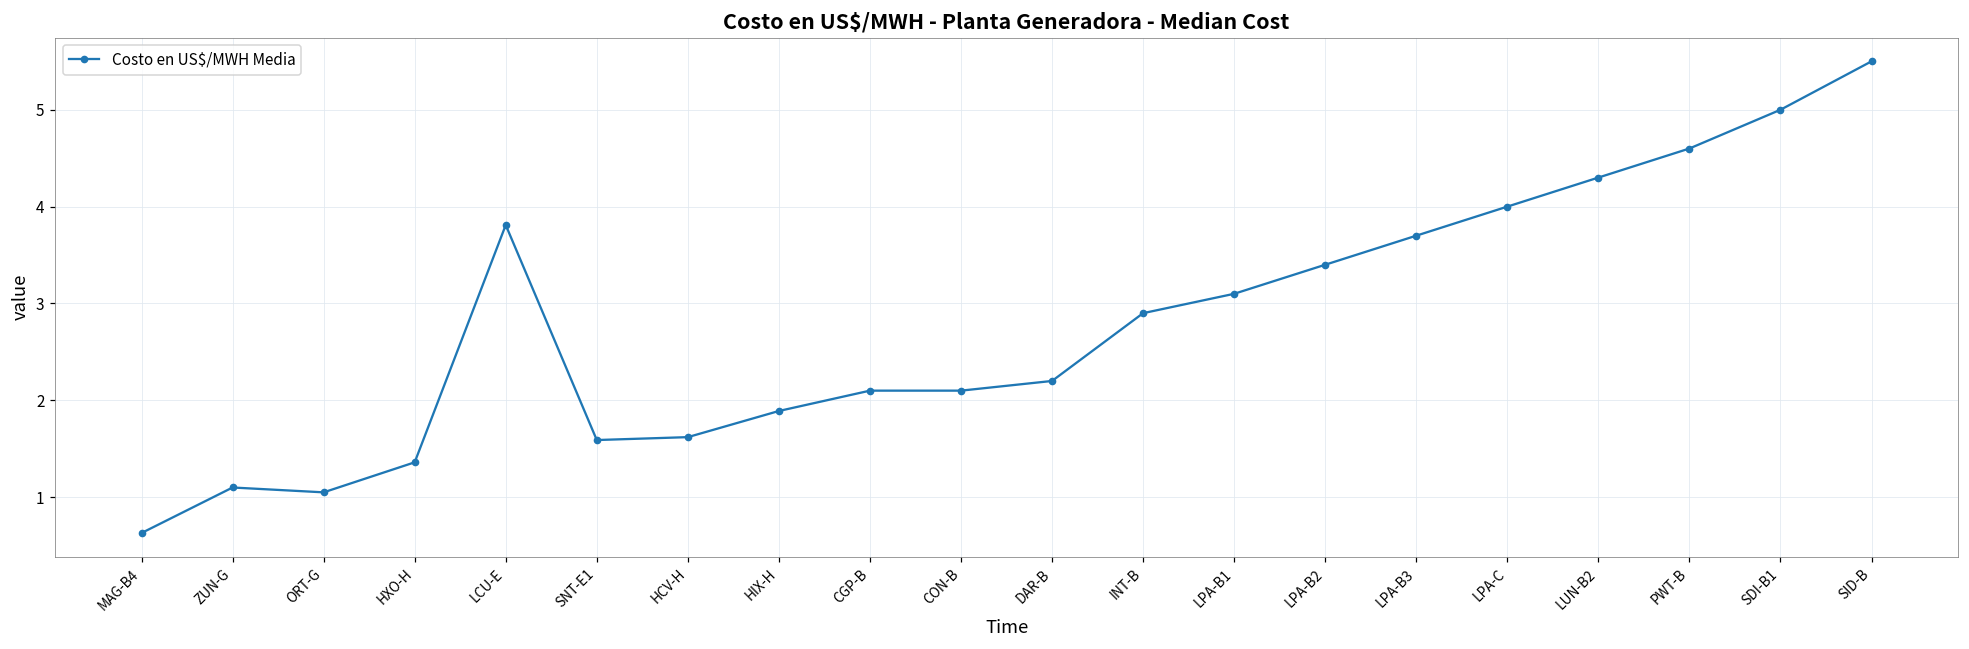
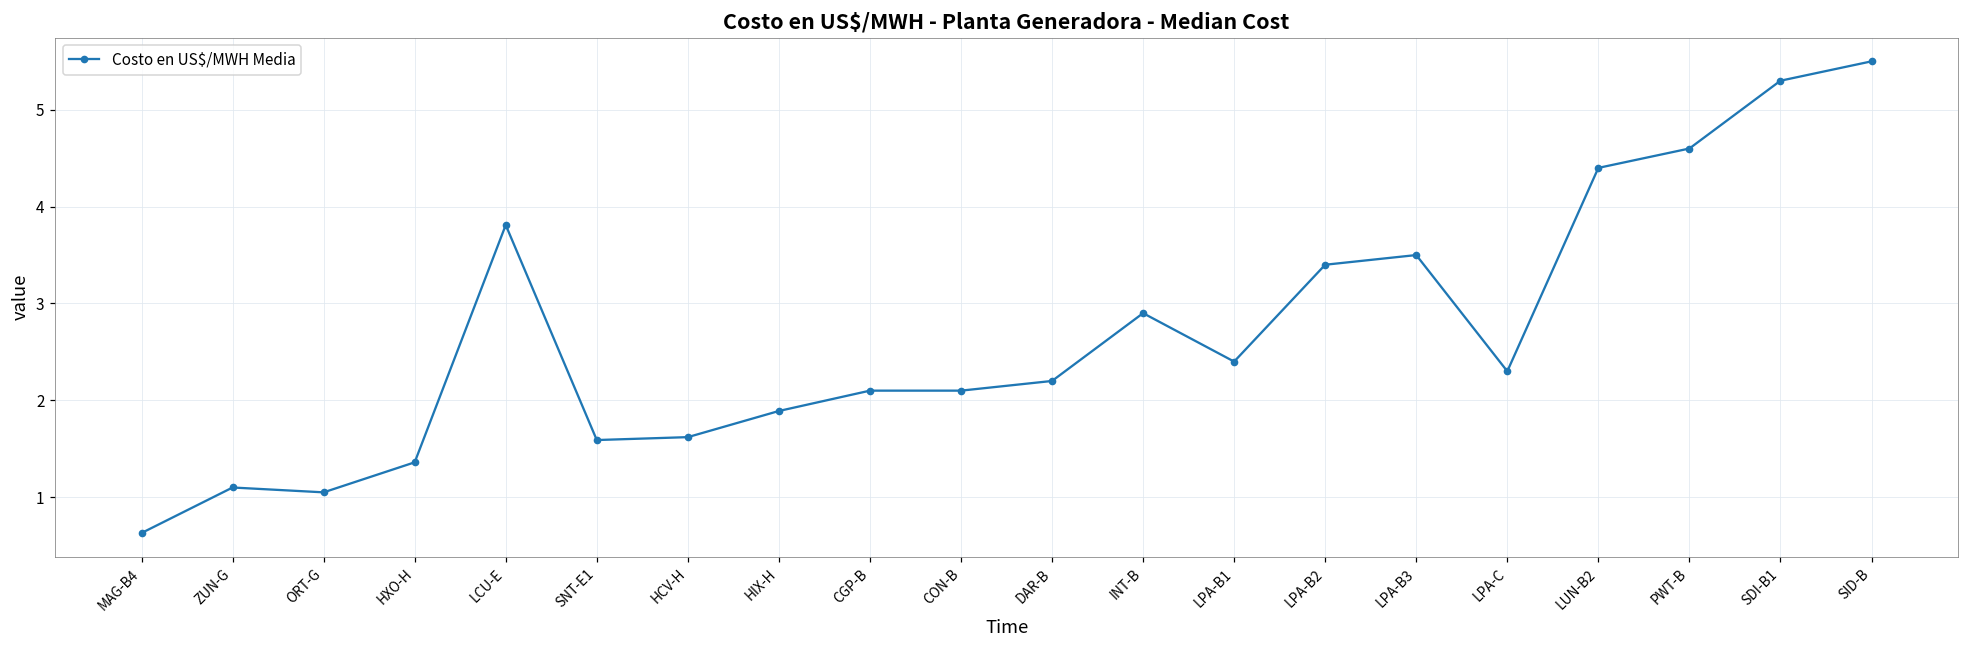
LPA-B1: 3.1 -> 2.4
LPA-B3: 3.7 -> 3.5
LPA-C: 4.0 -> 2.3
LUN-B2: 4.3 -> 4.4
SDI-B1: 5.0 -> 5.3
